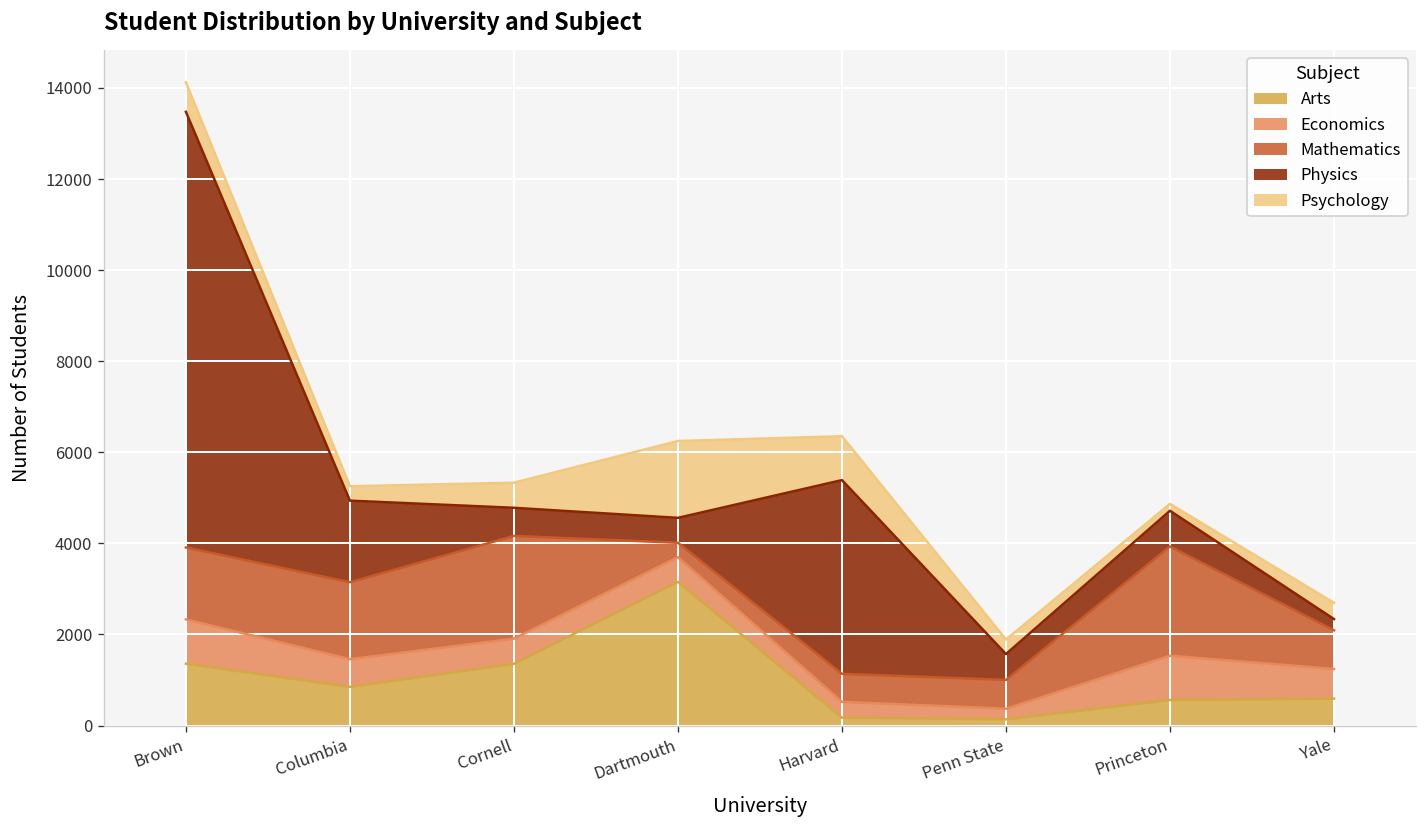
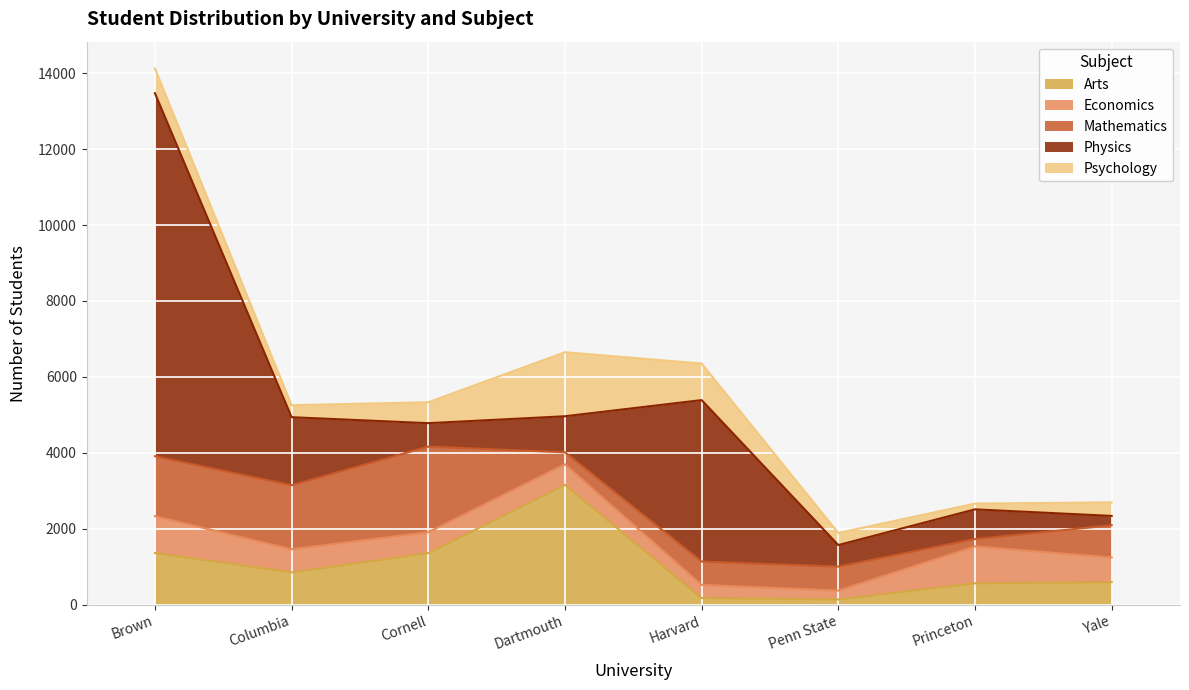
Physics, Dartmouth: 500 -> 1000
Mathematics, Princeton: 2400 -> 200
